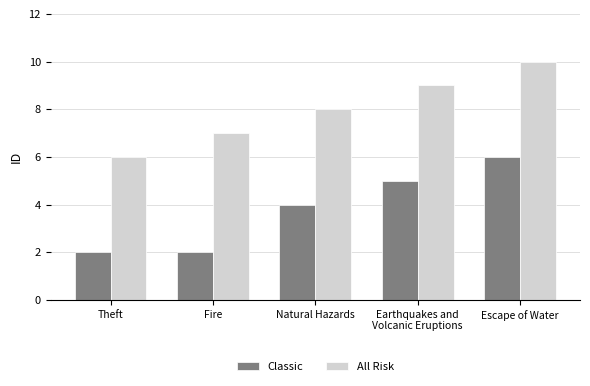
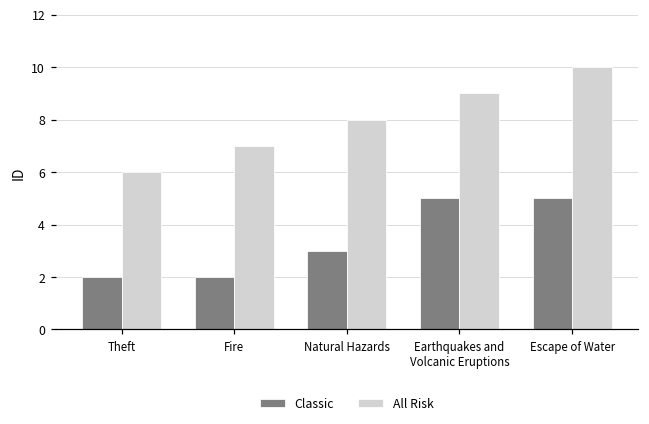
Classic, Natural Hazards: 4 -> 3
Classic, Escape of Water: 6 -> 5
